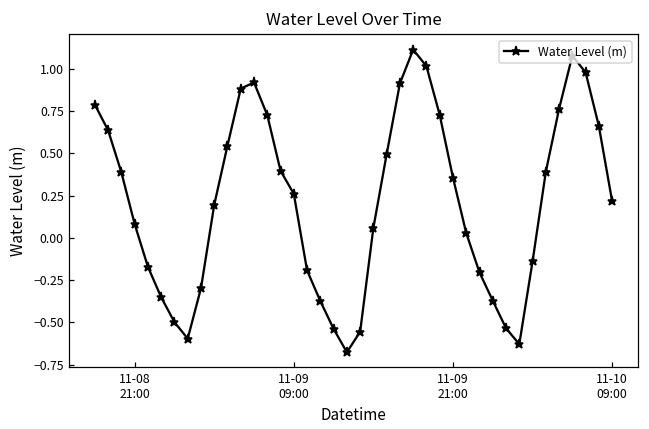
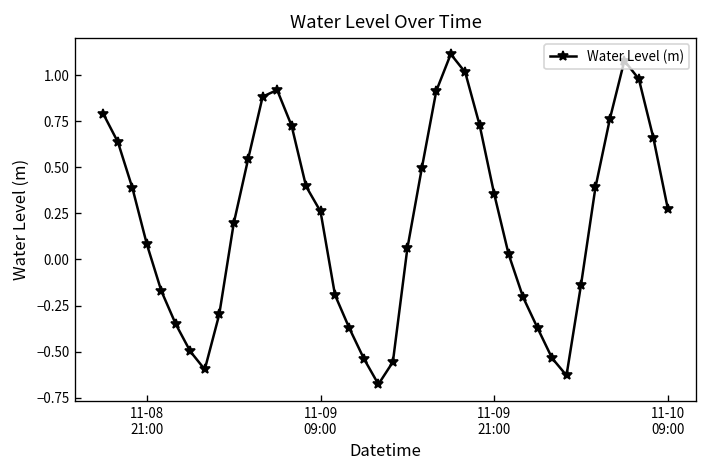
11-10 09:00: 0.22 -> 0.28
